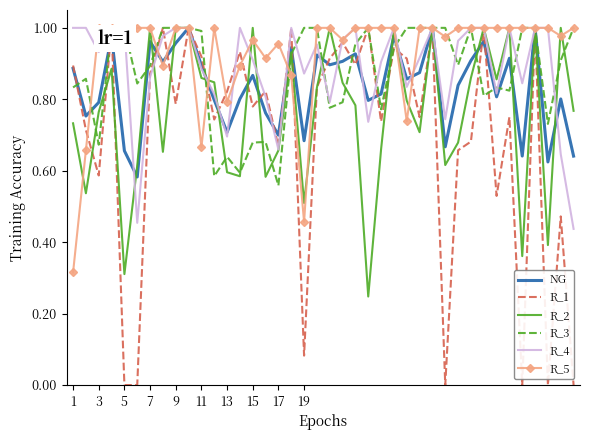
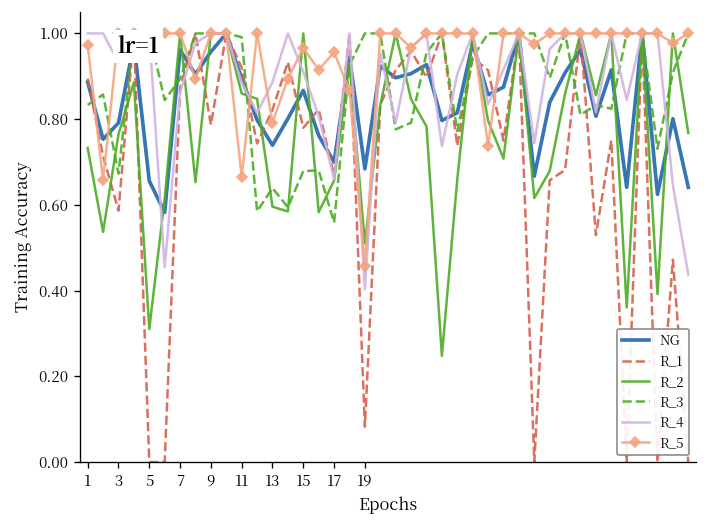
R_5, 1: 0.32 -> 0.97
NG, 13: 0.71 -> 0.74
R_4, 13: 0.70 -> 0.89
R_4, 19: 0.87 -> 0.40
